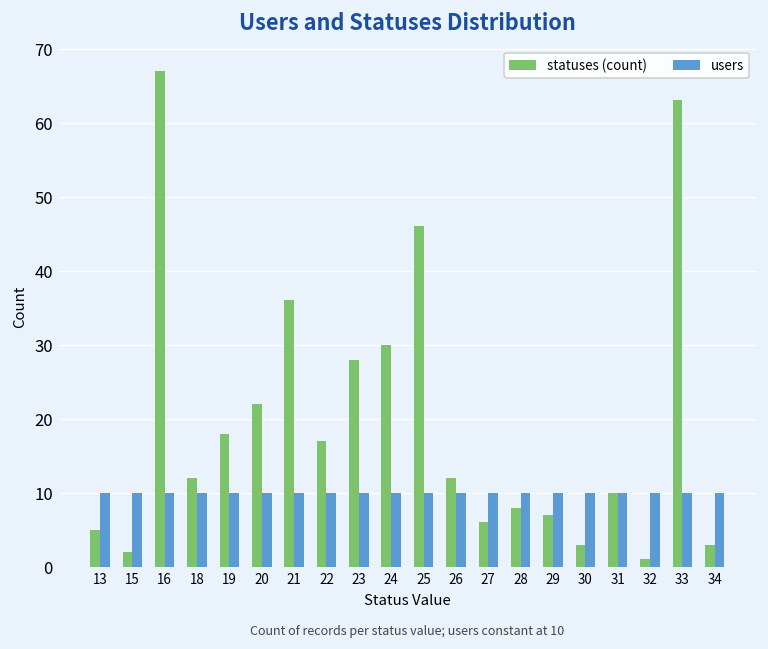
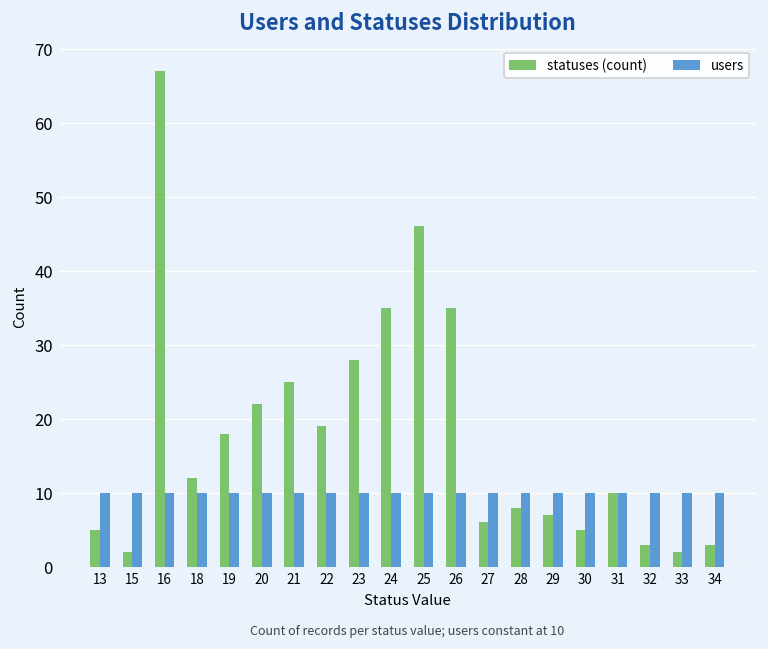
statuses (count), 21: 36 -> 25
statuses (count), 22: 17 -> 19
statuses (count), 24: 30 -> 35
statuses (count), 26: 12 -> 35
statuses (count), 30: 3 -> 5
statuses (count), 32: 1 -> 3
statuses (count), 33: 63 -> 2
